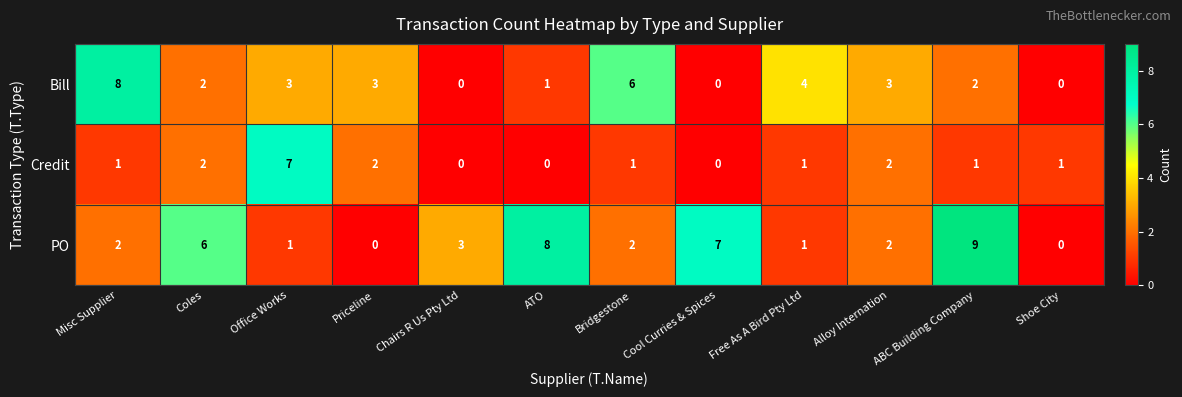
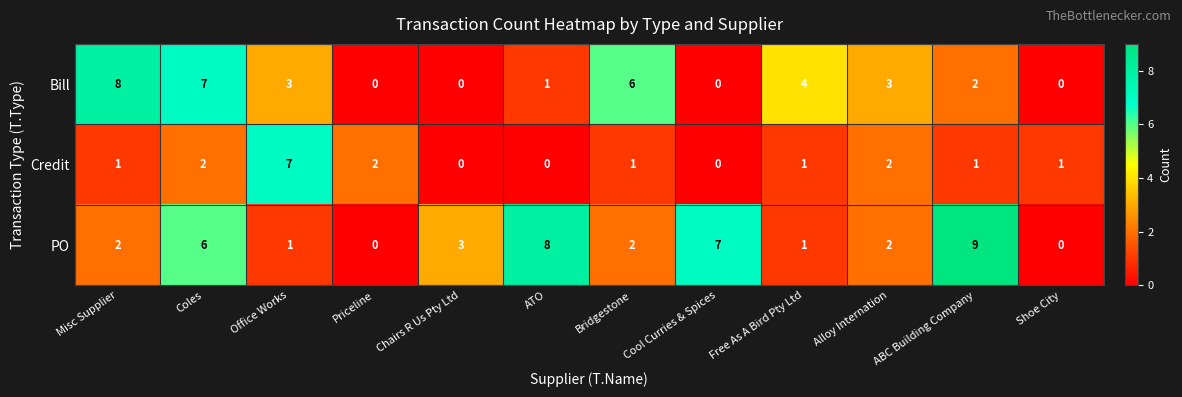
Bill, Coles: 2 -> 7
Bill, Priceline: 3 -> 0
